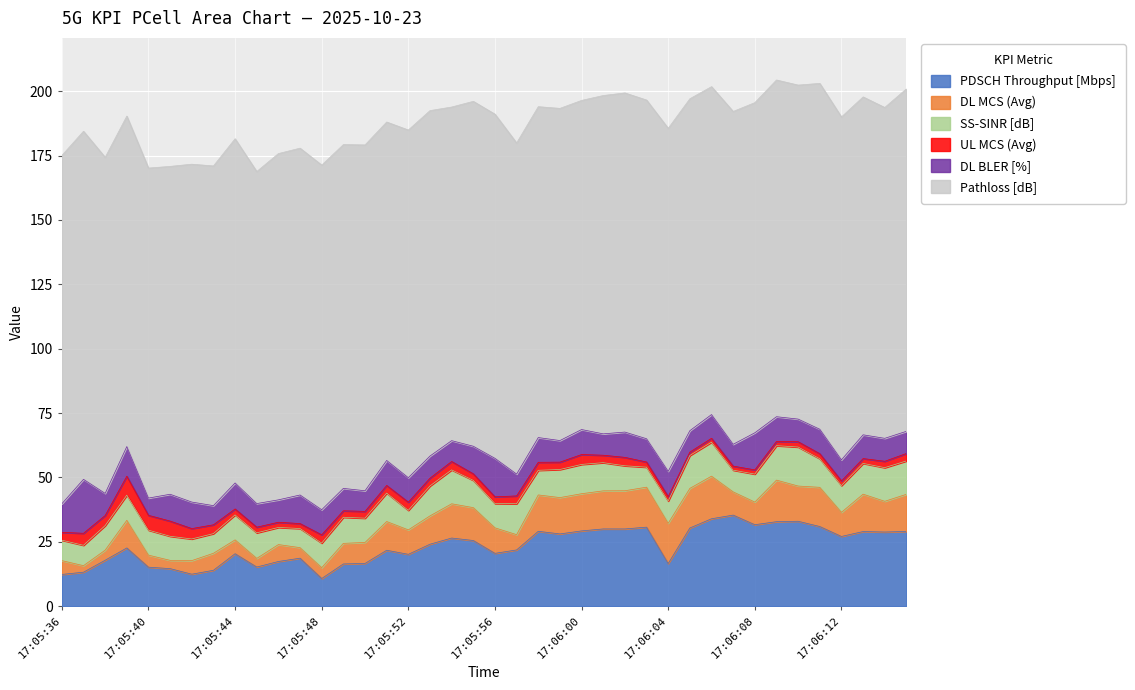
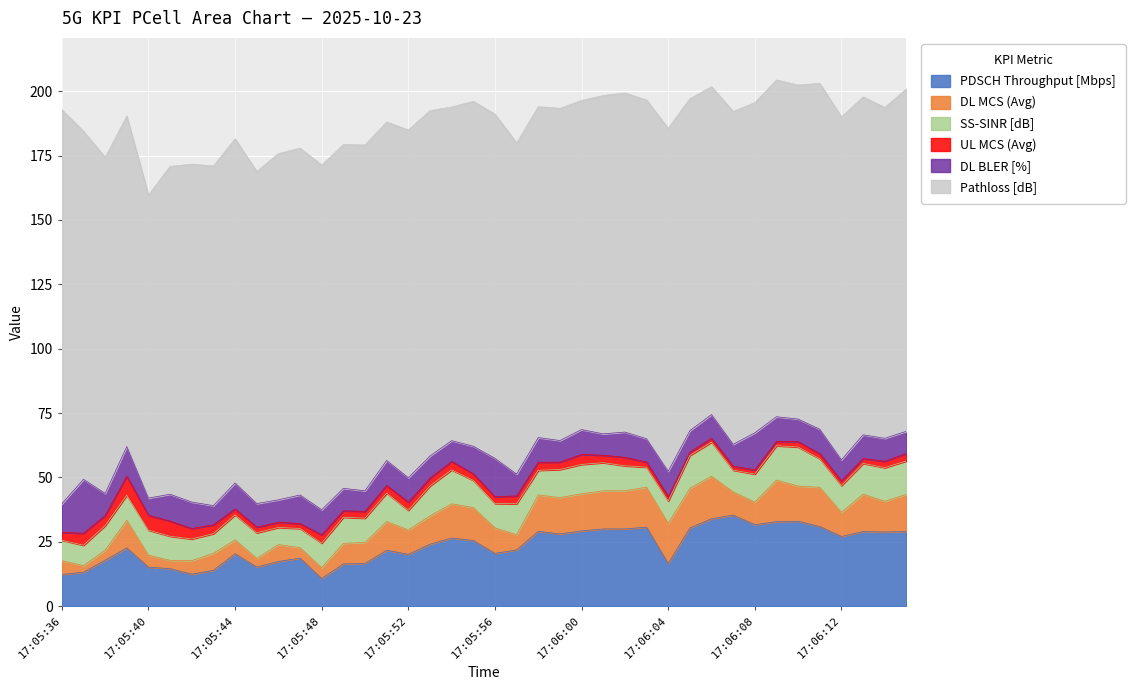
Pathloss [dB], 17:05:36: 135 -> 153
Pathloss [dB], 17:05:40: 128 -> 118
